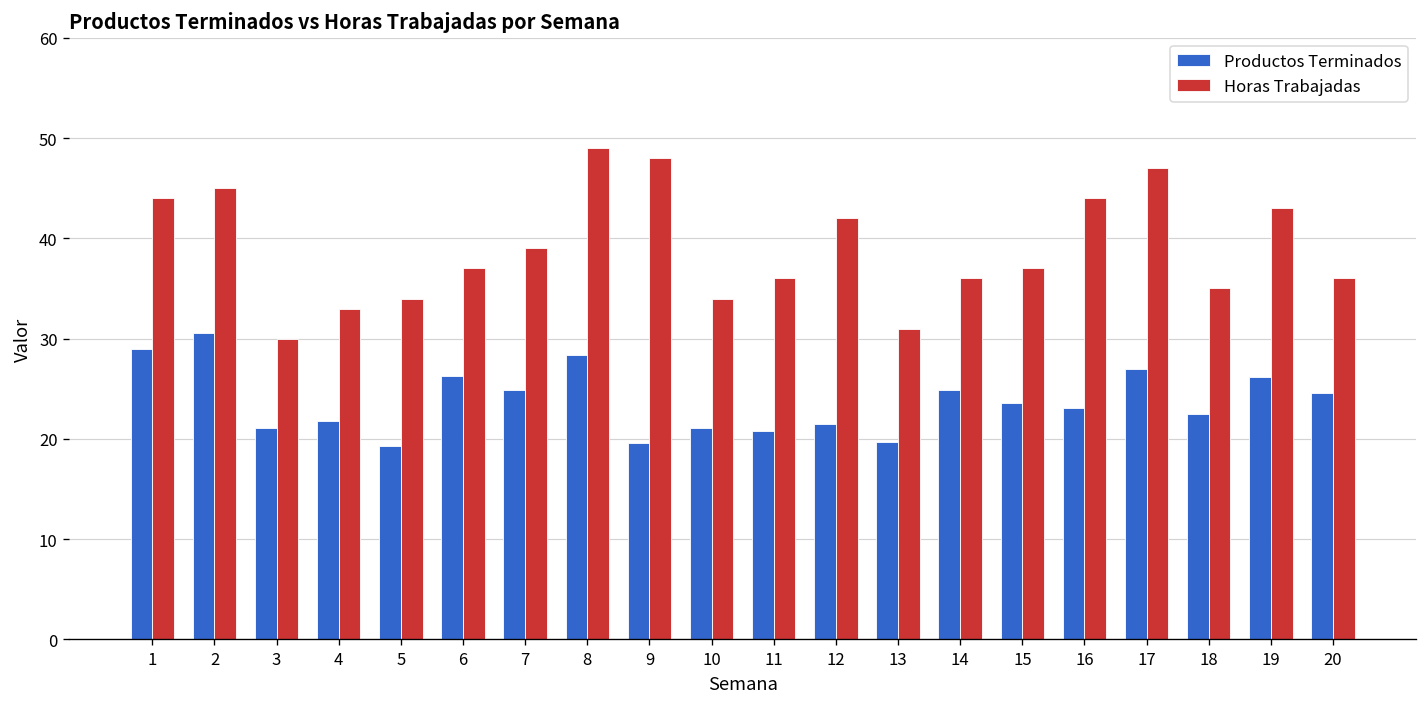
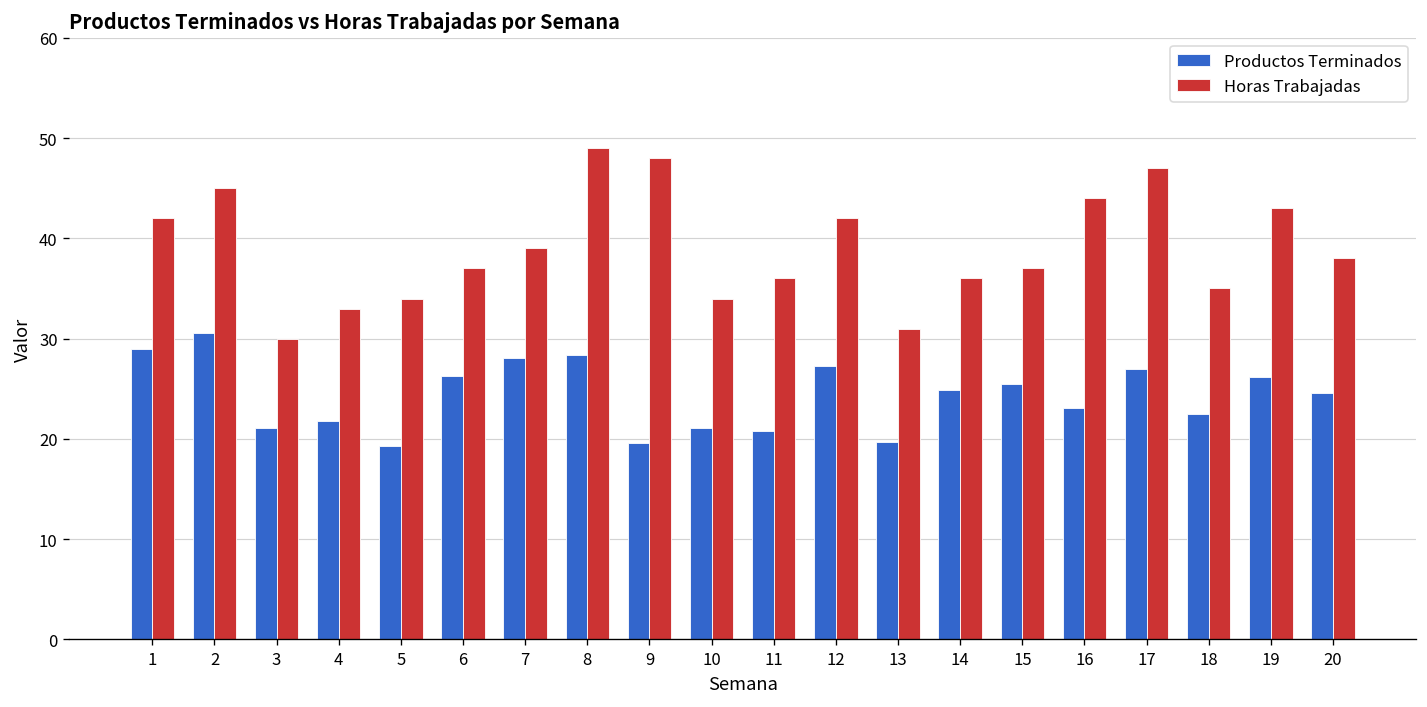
Horas Trabajadas, 1: 44 -> 42
Productos Terminados, 7: 25 -> 28
Productos Terminados, 12: 22 -> 27
Productos Terminados, 15: 24 -> 25
Horas Trabajadas, 20: 36 -> 38
